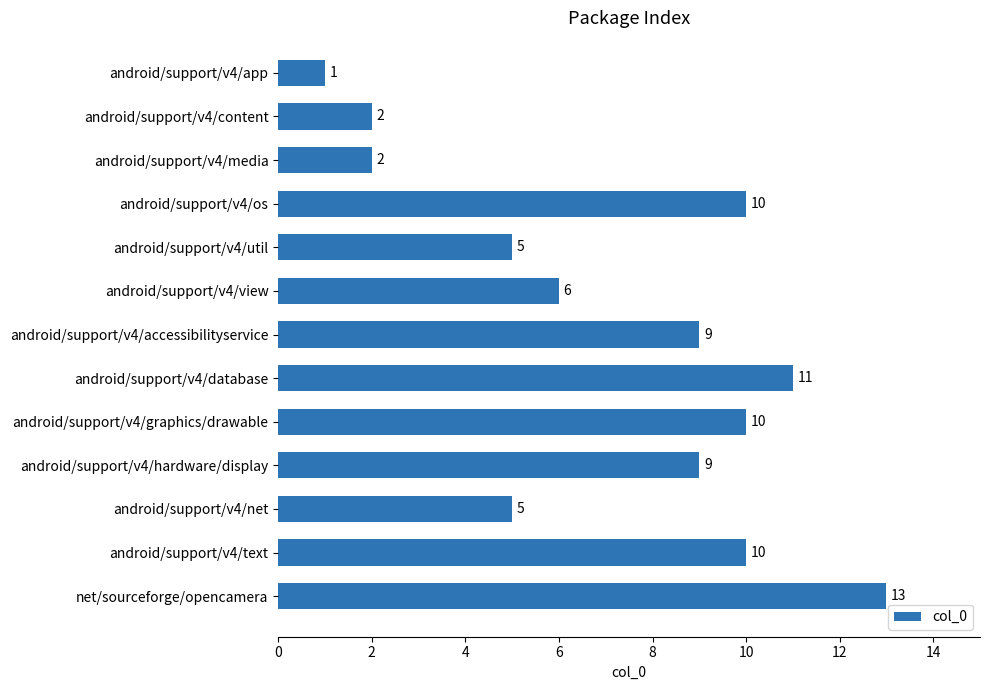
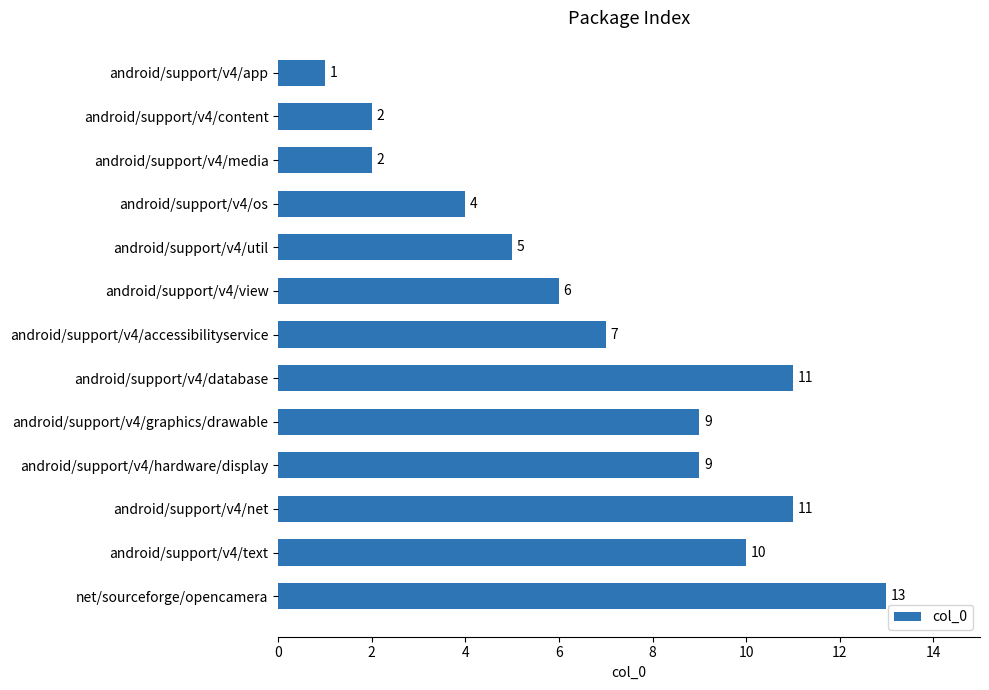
android/support/v4/os: 10 -> 4
android/support/v4/accessibilityservice: 9 -> 7
android/support/v4/graphics/drawable: 10 -> 9
android/support/v4/net: 5 -> 11
